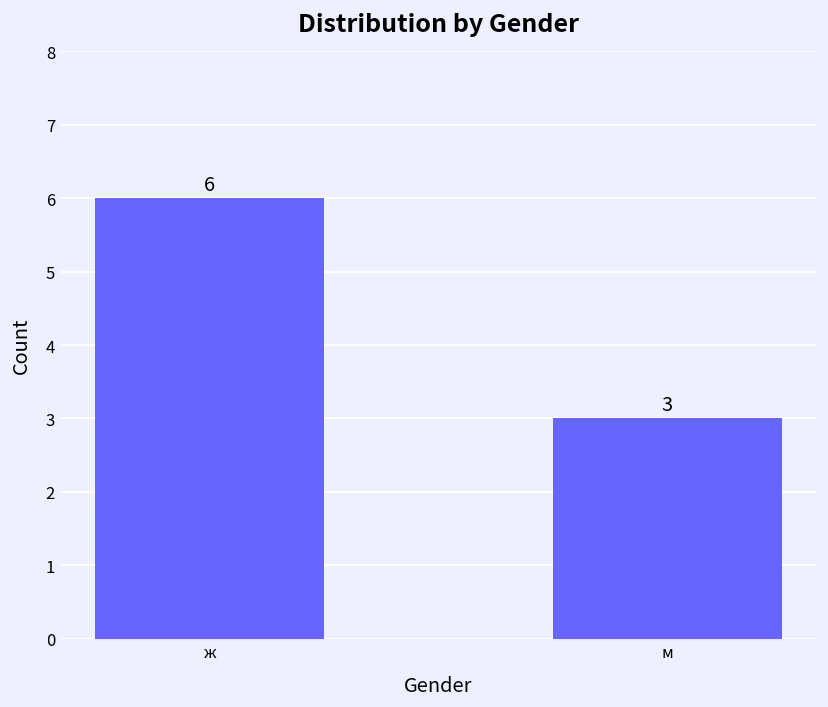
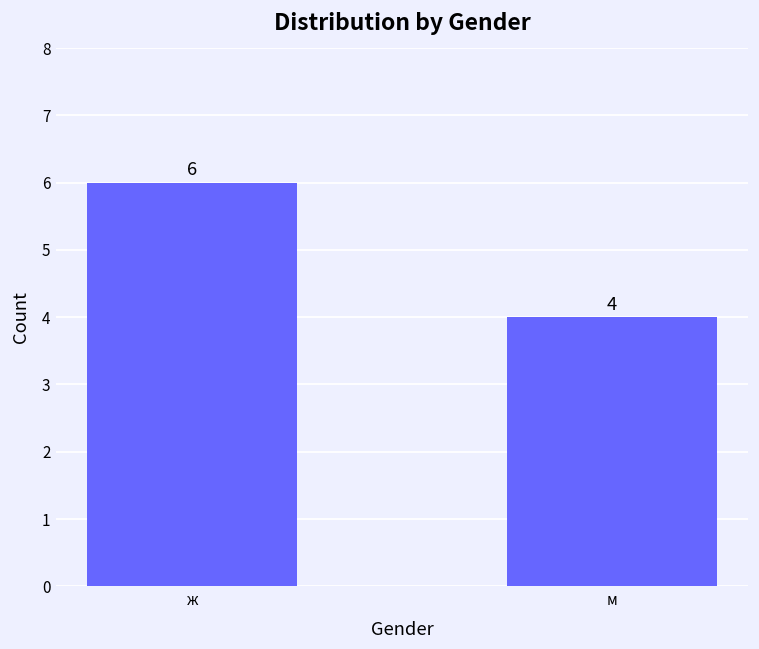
м: 3 -> 4
